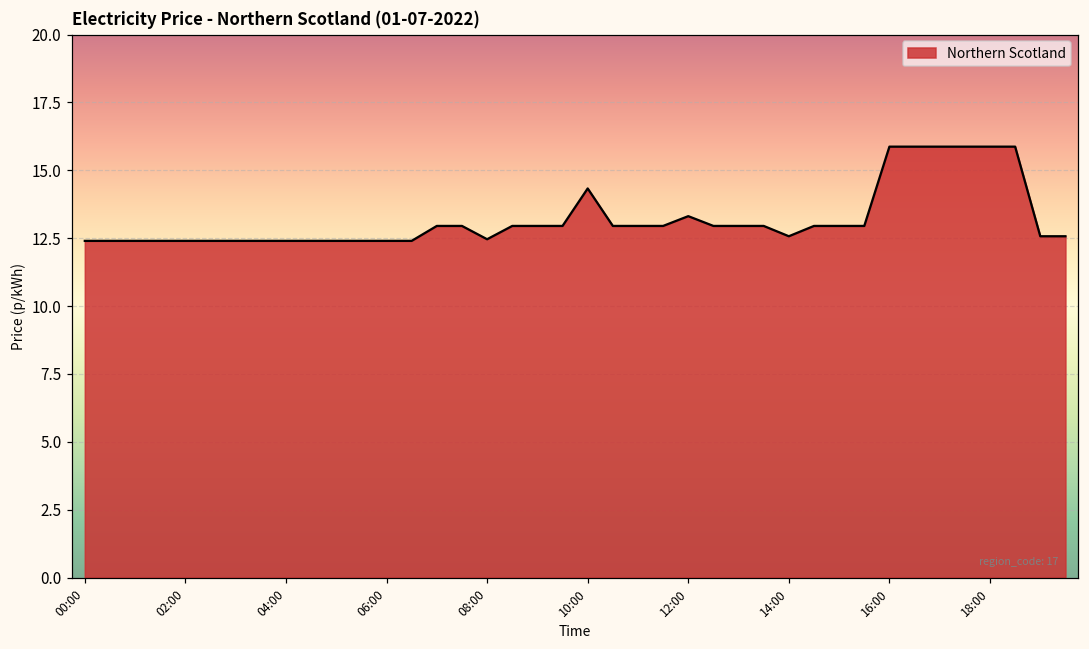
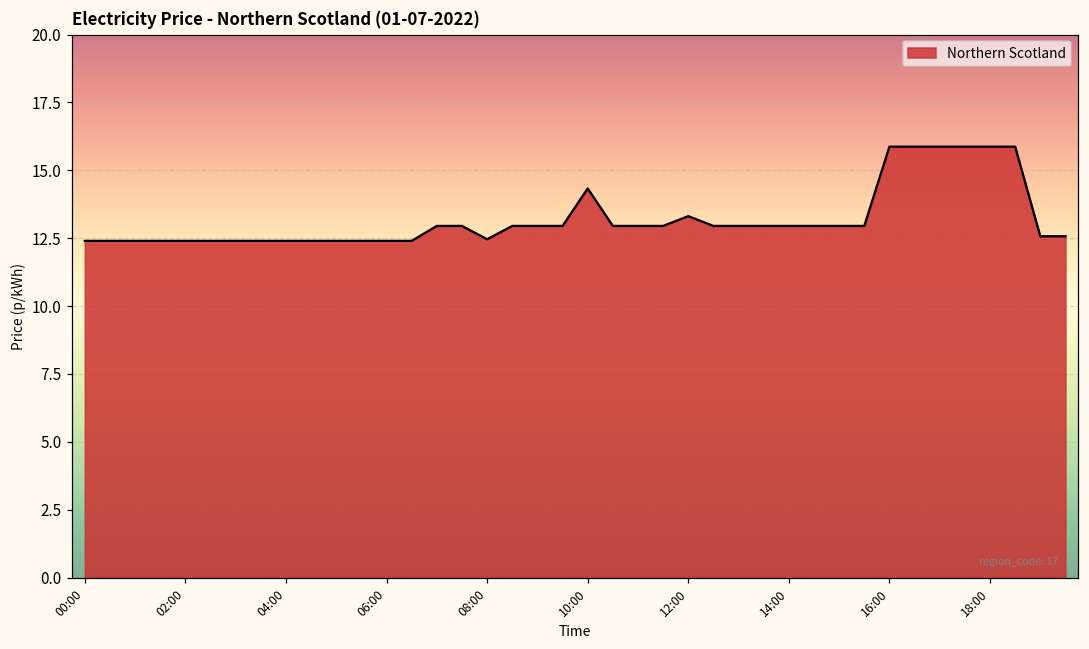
14:00: 12.6 -> 13.0
